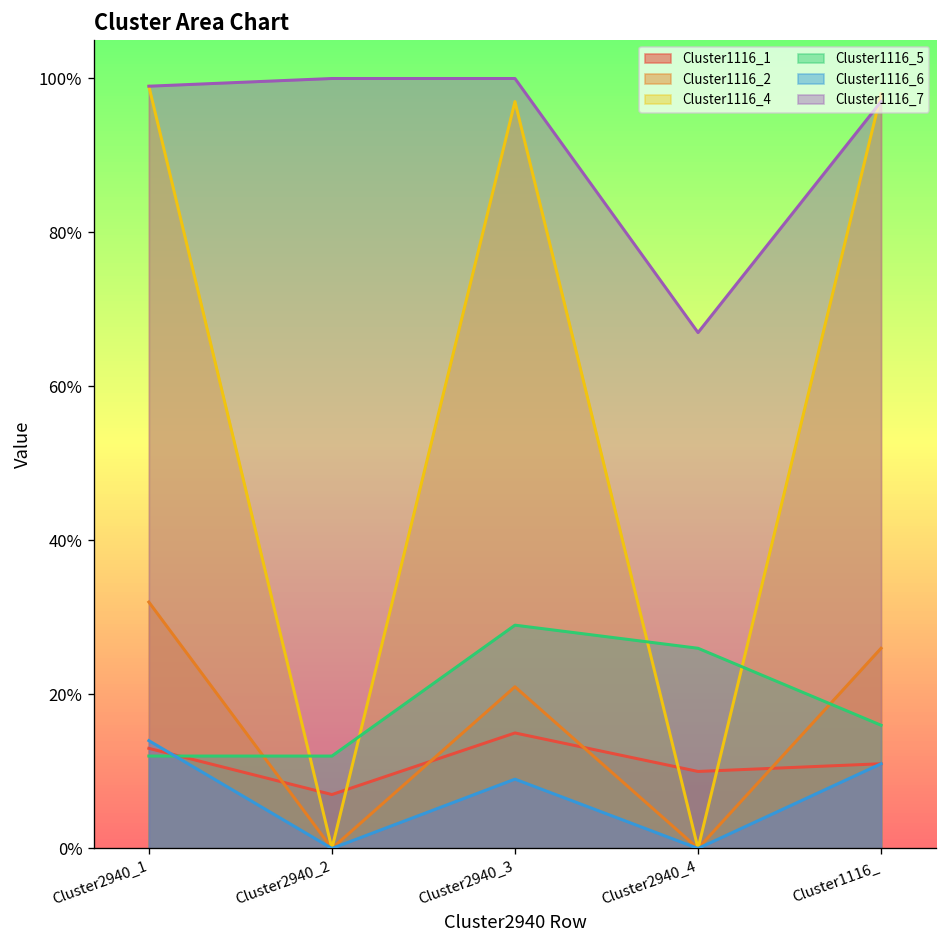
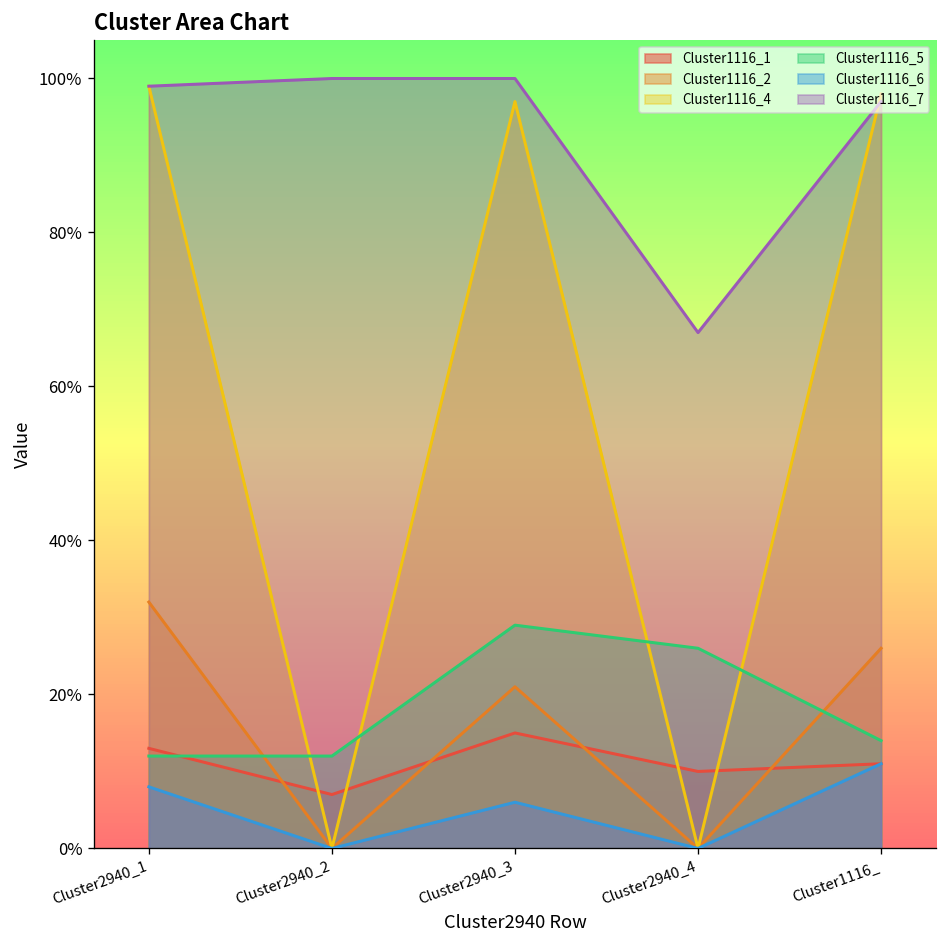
Cluster1116_6, Cluster2940_1: 14% -> 8%
Cluster1116_6, Cluster2940_3: 9% -> 6%
Cluster1116_5, Cluster1116_: 16% -> 14%
